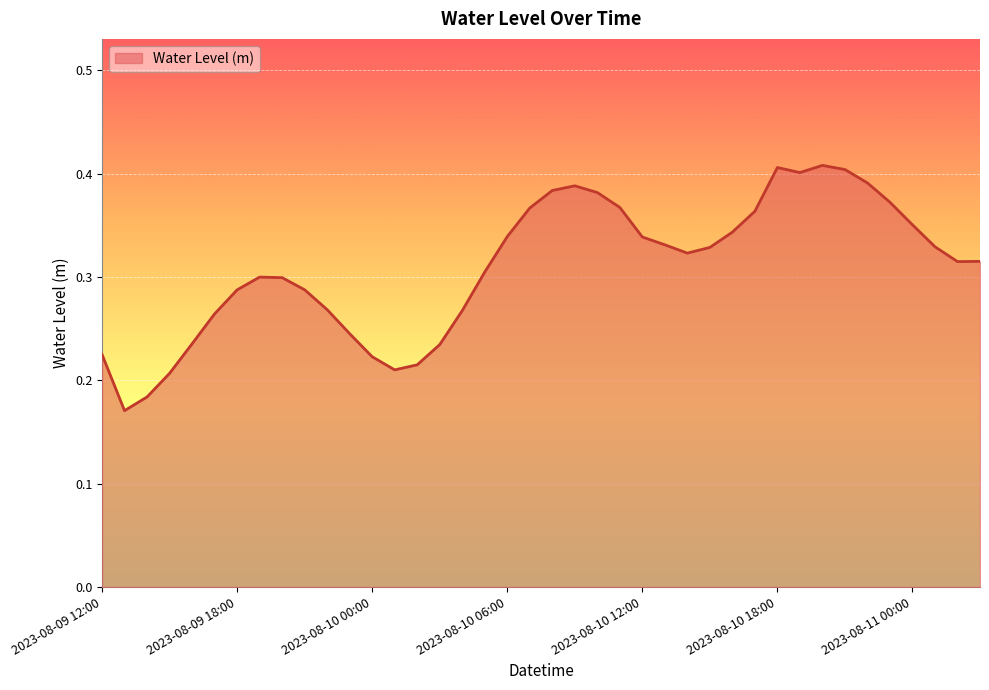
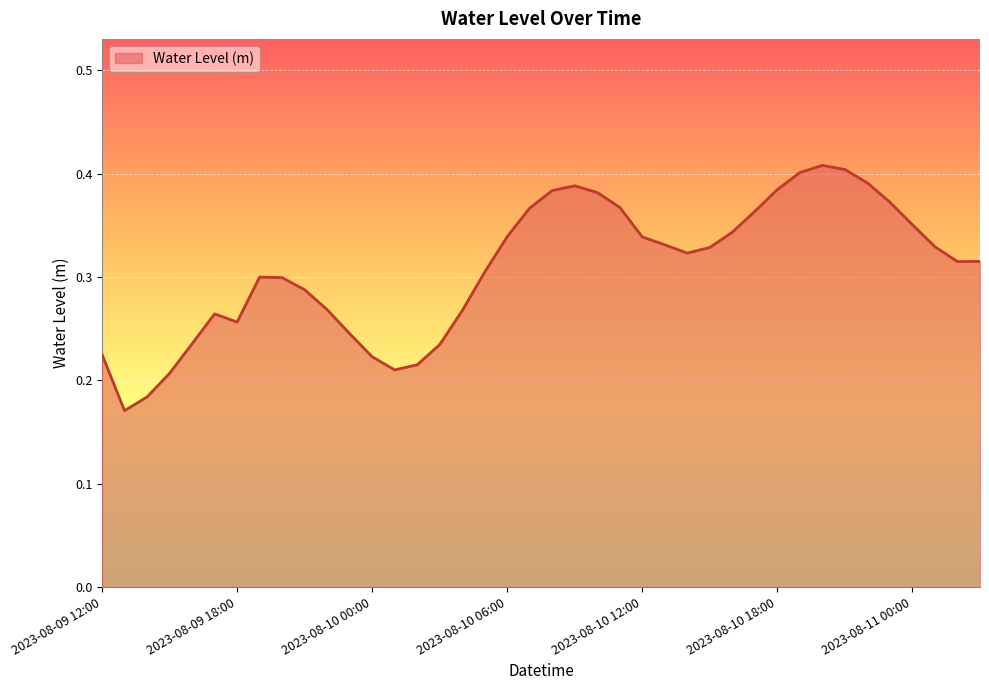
2023-08-09 18:00: 0.287 -> 0.256
2023-08-10 18:00: 0.406 -> 0.384
